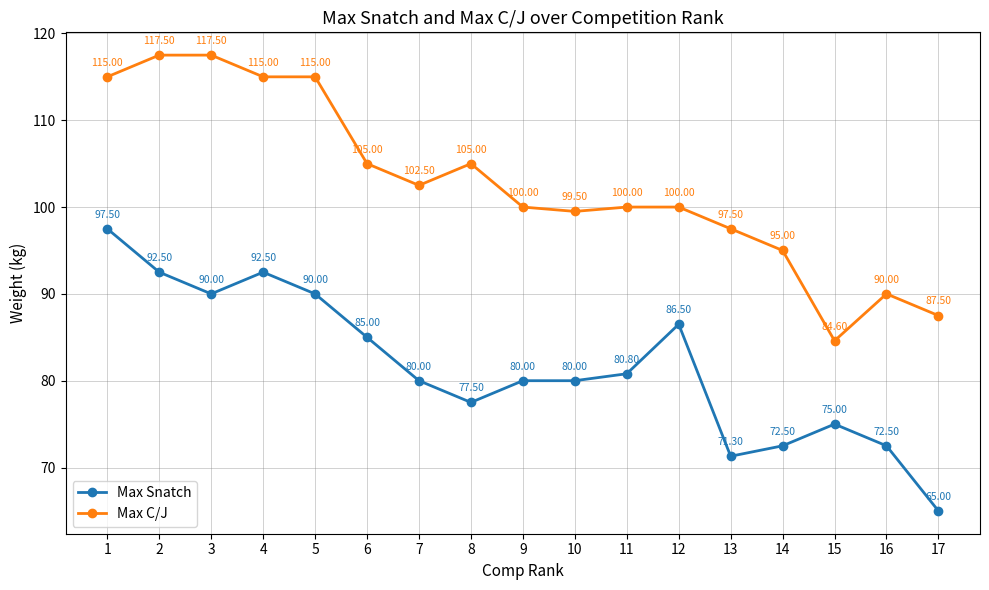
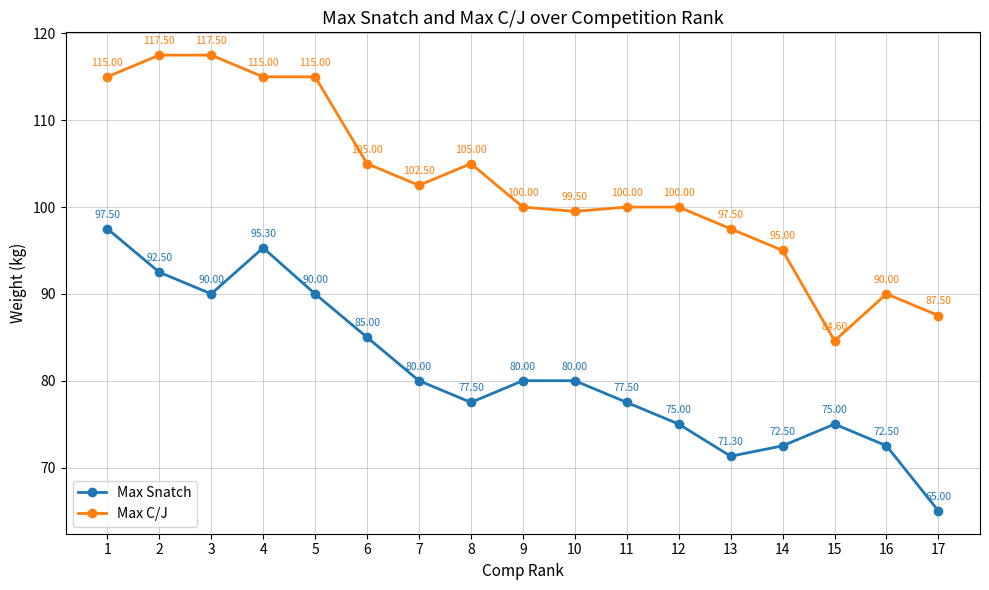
Max Snatch, 4: 92.50 -> 95.30
Max Snatch, 11: 80.80 -> 77.50
Max Snatch, 12: 86.50 -> 75.00
